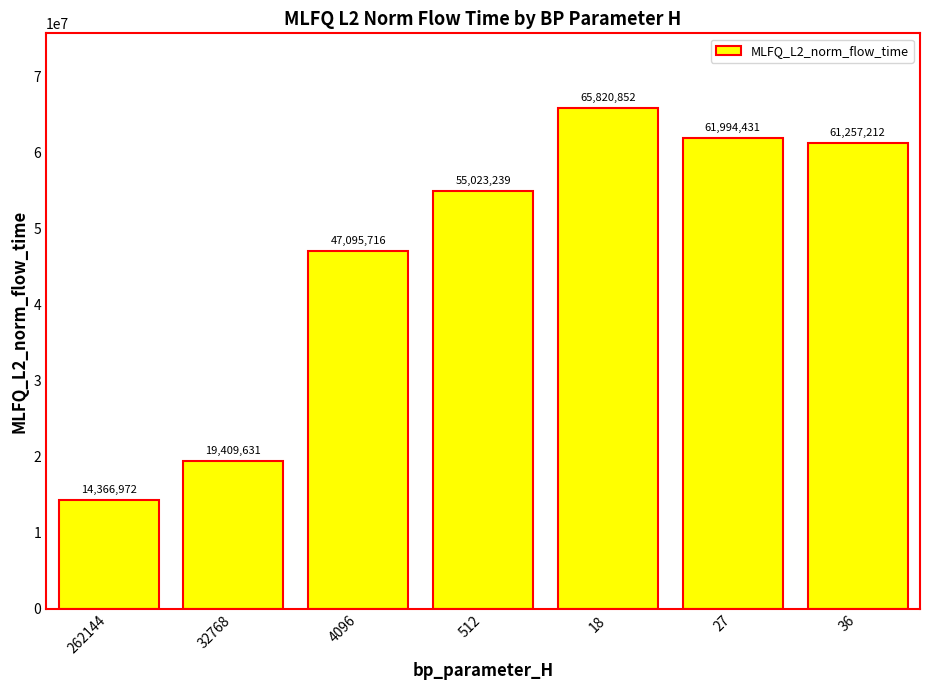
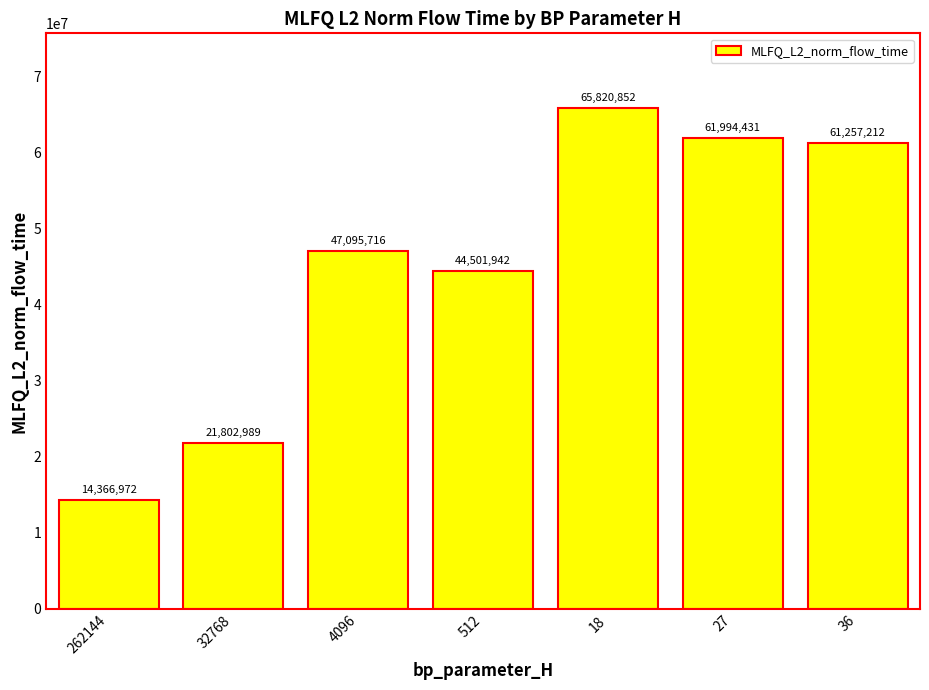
32768: 19,409,631 -> 21,802,989
512: 55,023,239 -> 44,501,942
